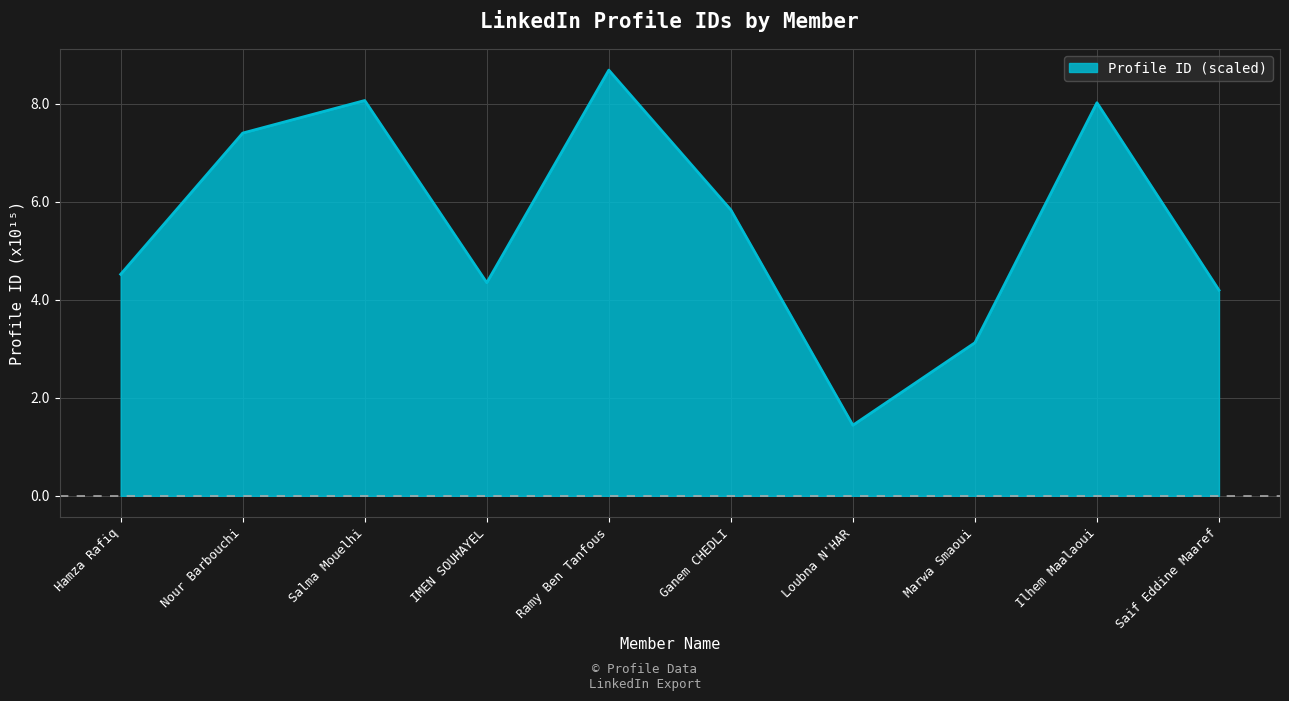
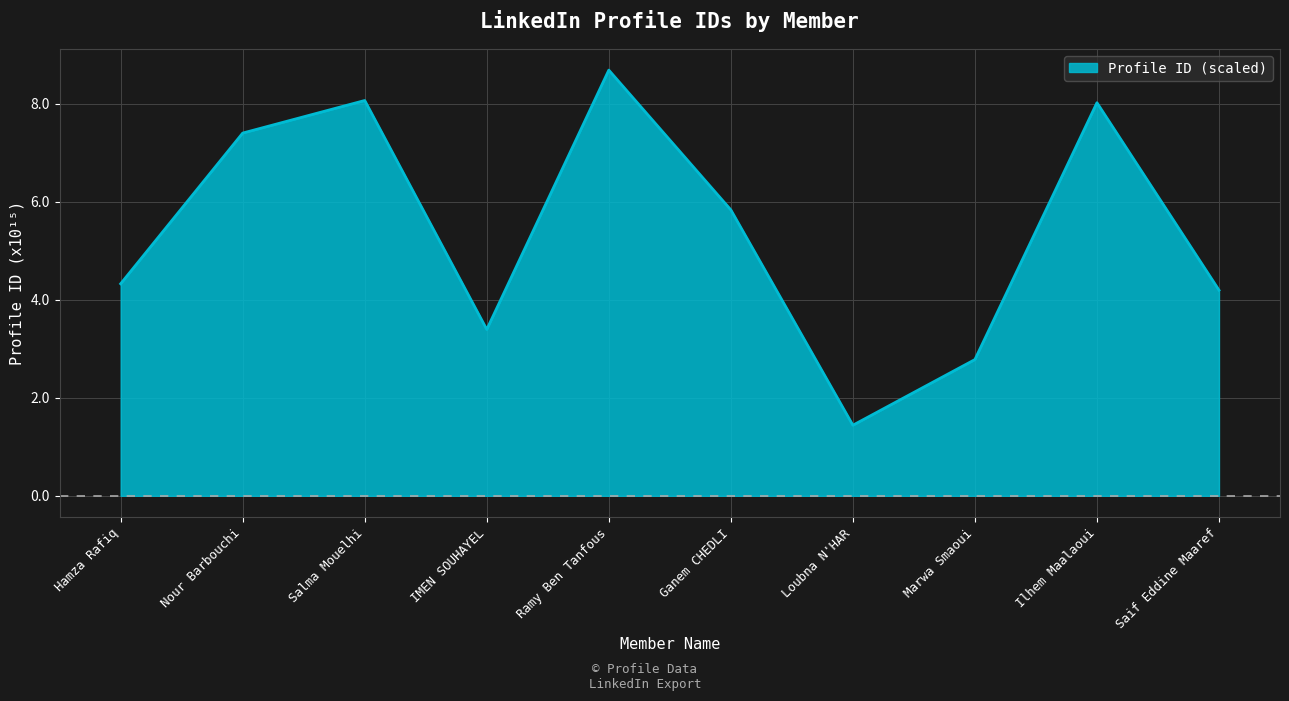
Hamza Rafiq: 4.5 -> 4.3
IMEN SOUHAYEL: 4.3 -> 3.4
Marwa Smaoui: 3.1 -> 2.8
